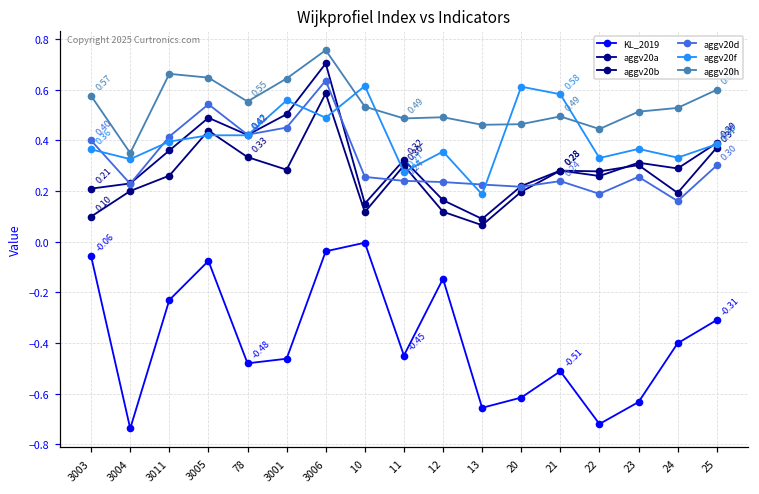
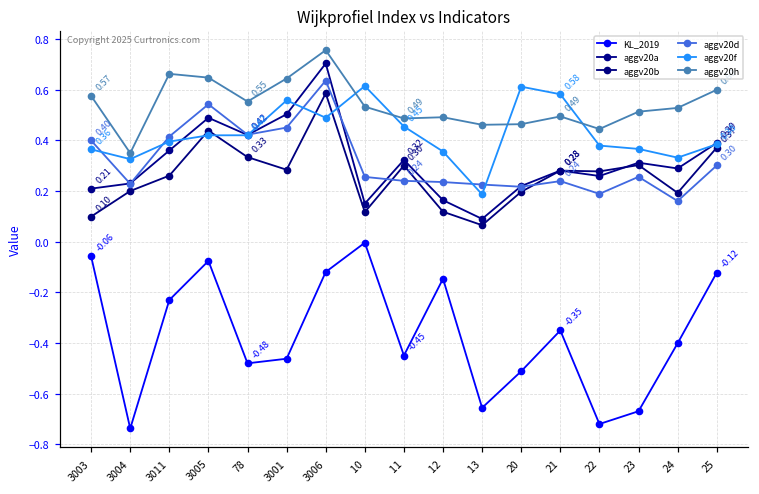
KL_2019, 3006: -0.04 -> -0.12
aggv20f, 11: 0.27 -> 0.45
KL_2019, 20: -0.62 -> -0.51
KL_2019, 21: -0.51 -> -0.35
aggv20f, 22: 0.33 -> 0.38
KL_2019, 23: -0.63 -> -0.67
KL_2019, 25: -0.31 -> -0.12
